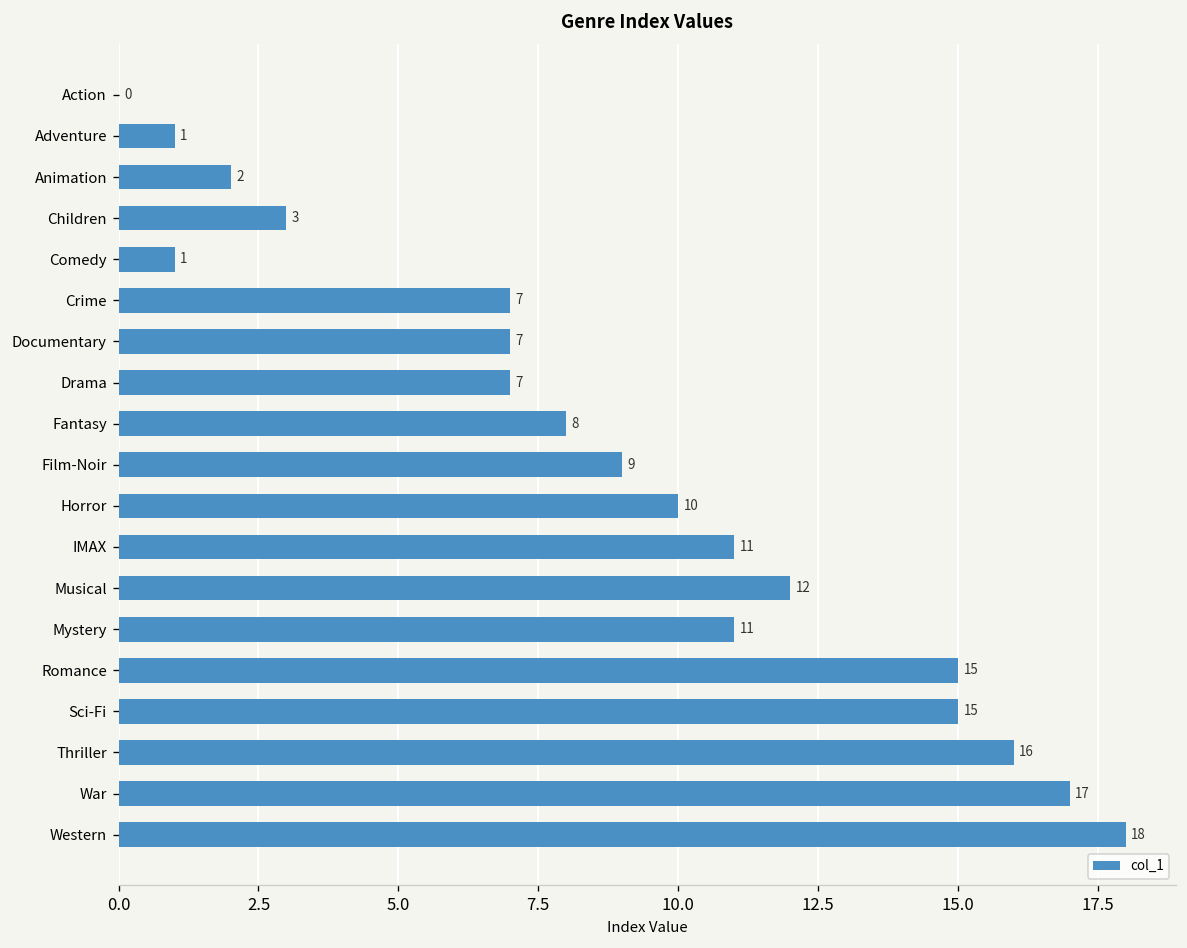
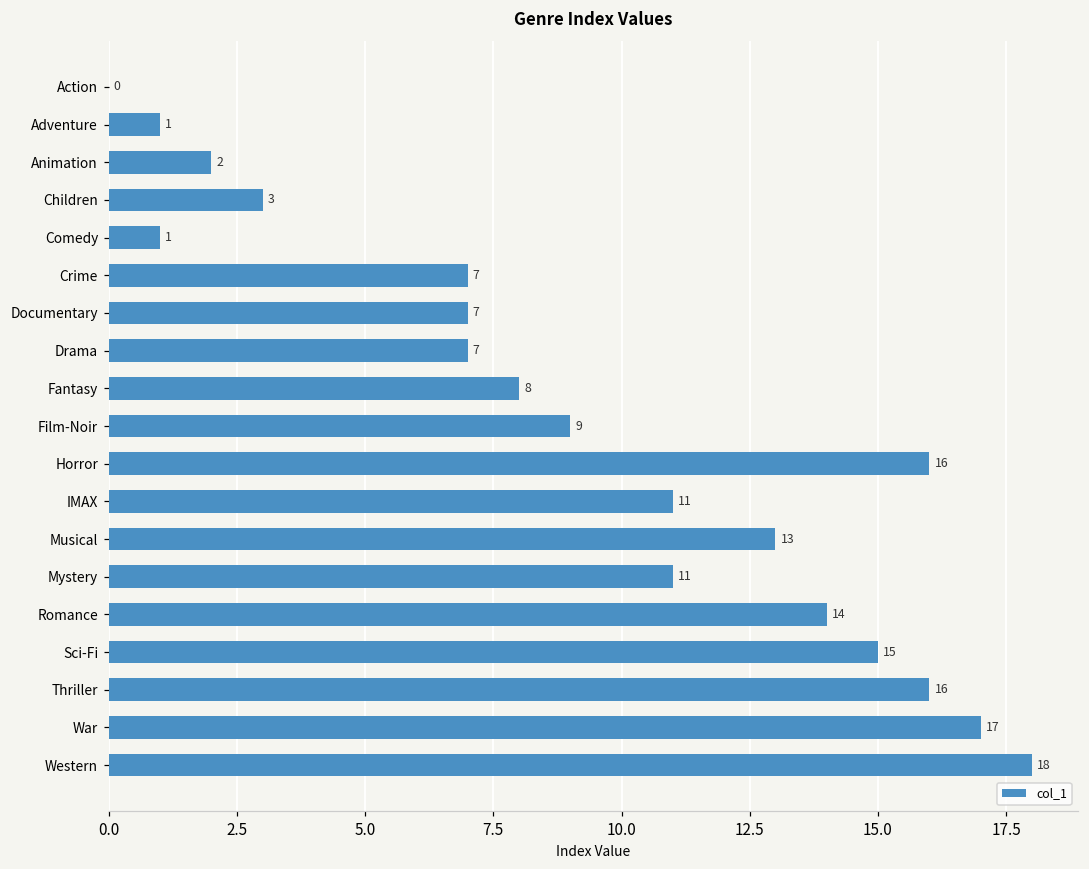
Horror: 10 -> 16
Musical: 12 -> 13
Romance: 15 -> 14
